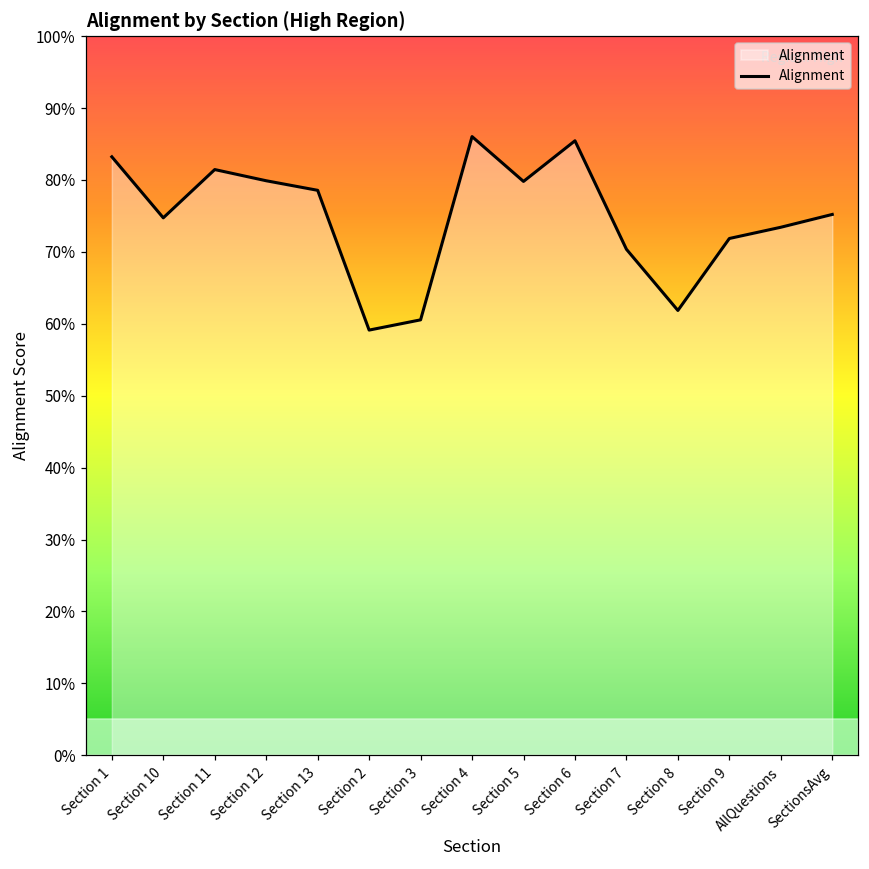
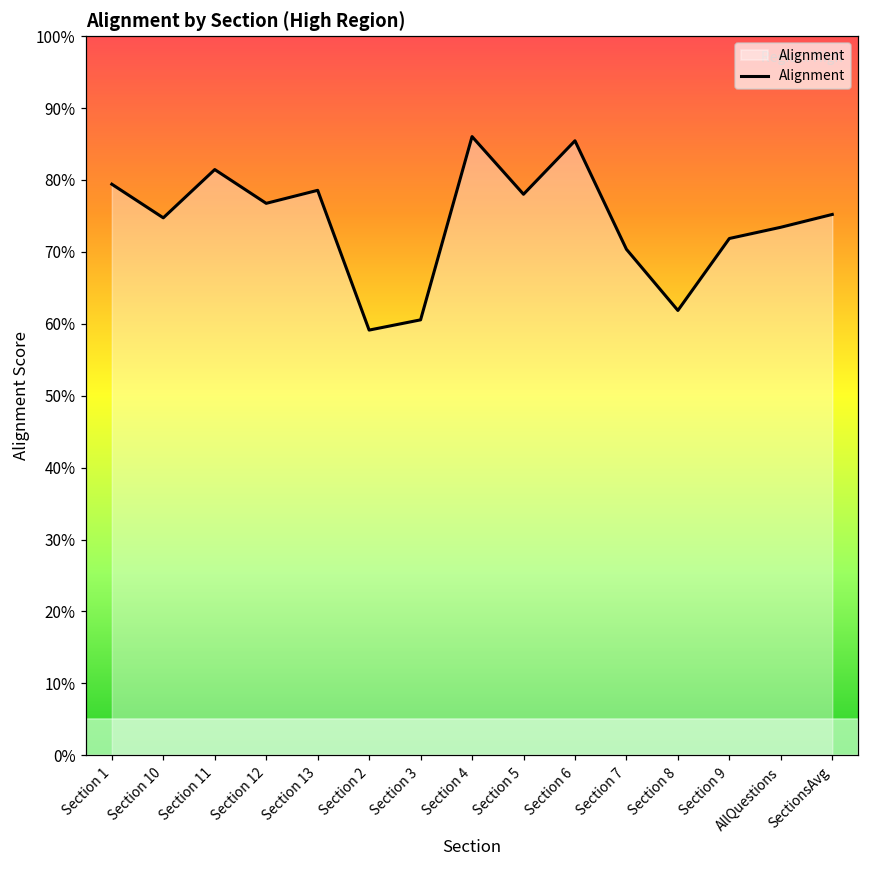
Section 1: 83% -> 79%
Section 12: 80% -> 77%
Section 5: 80% -> 78%
